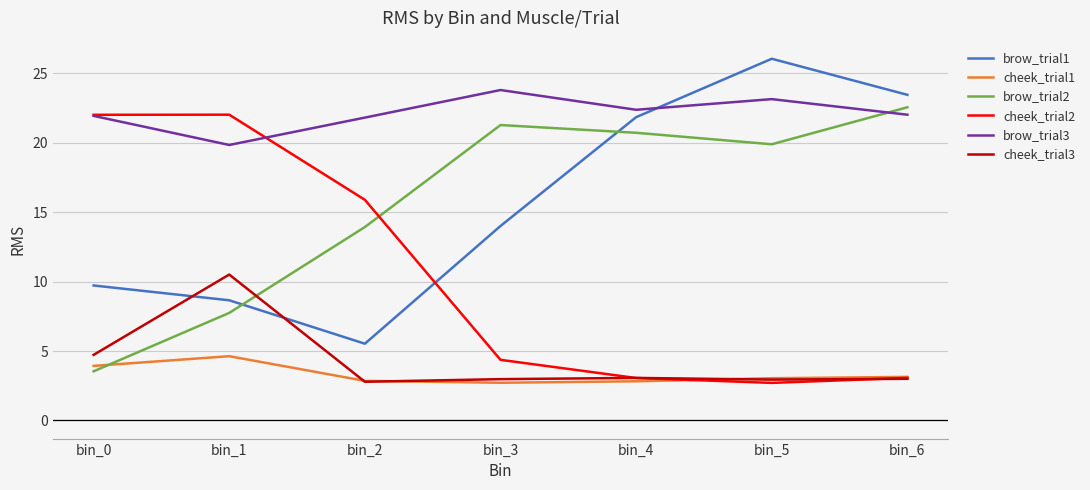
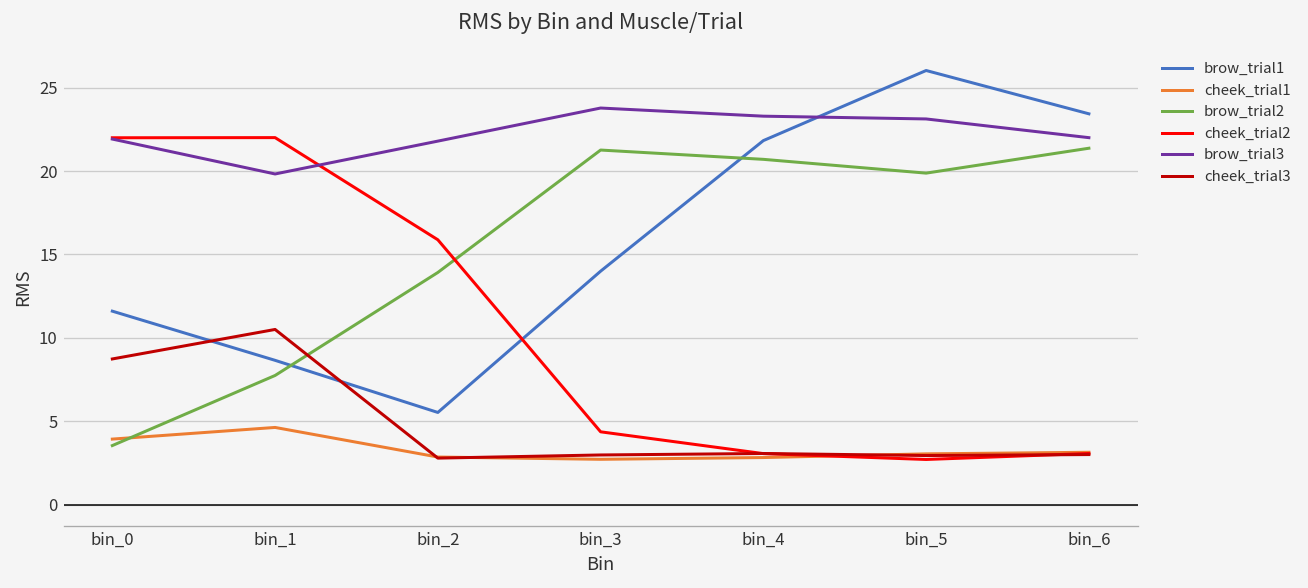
brow_trial1, bin_0: 9.7 -> 11.6
cheek_trial3, bin_0: 4.7 -> 8.7
brow_trial3, bin_4: 22.4 -> 23.3
brow_trial2, bin_6: 22.5 -> 21.4
